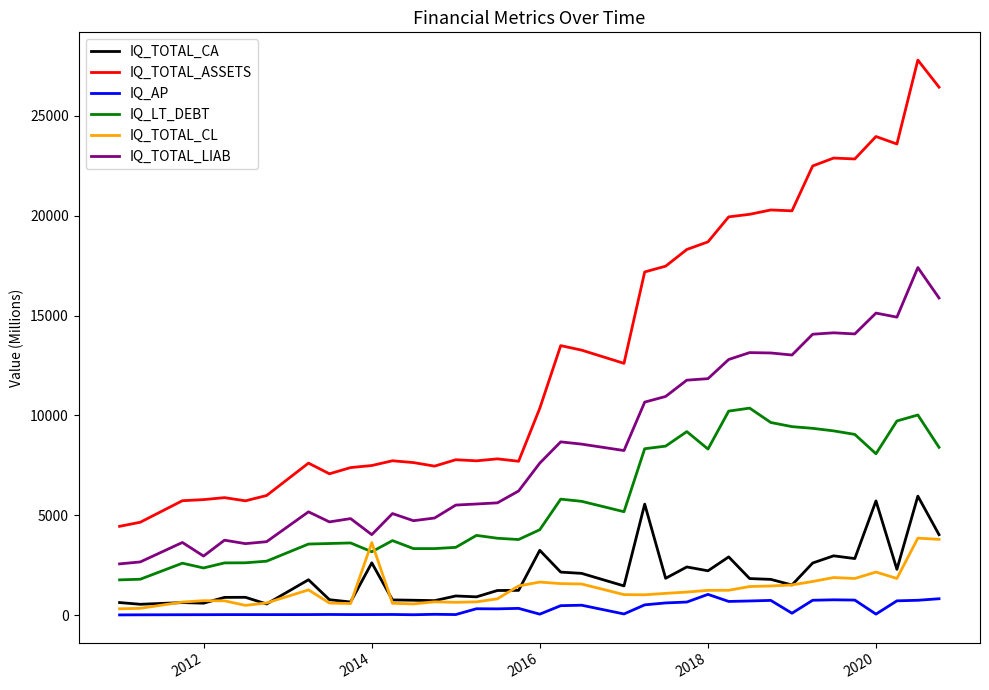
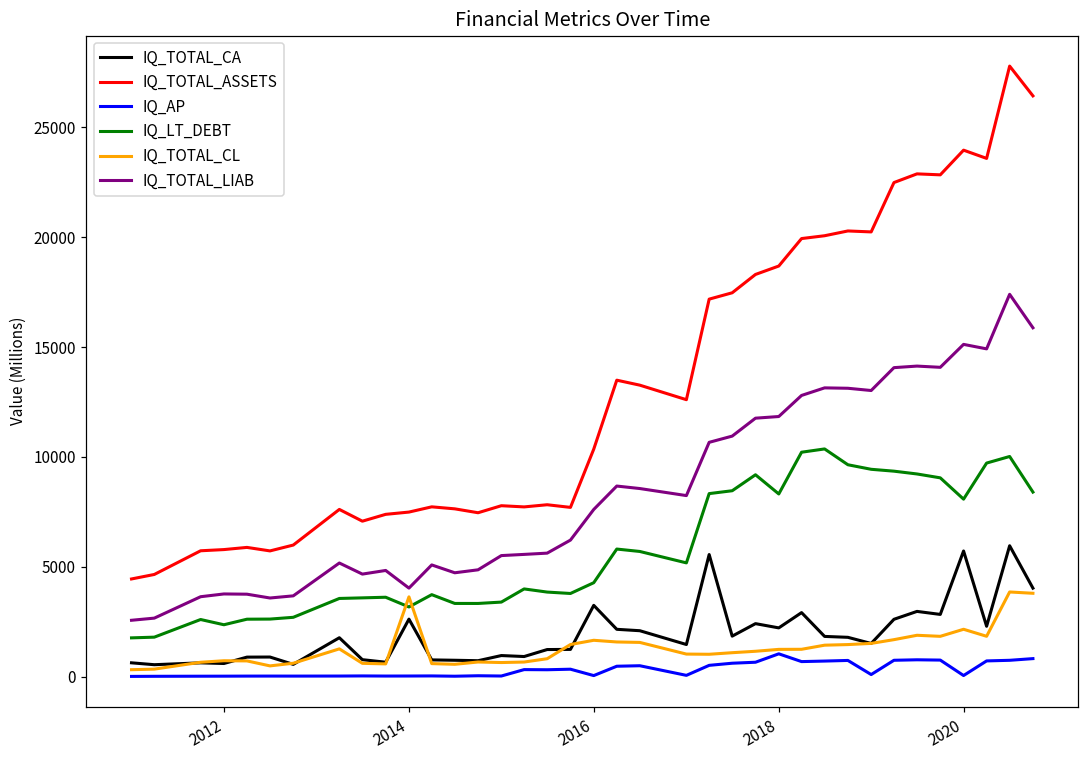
IQ_TOTAL_LIAB, 2012: 3000 -> 3800
